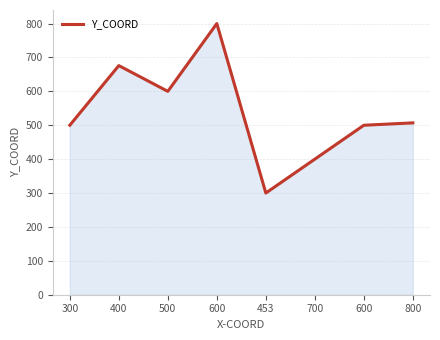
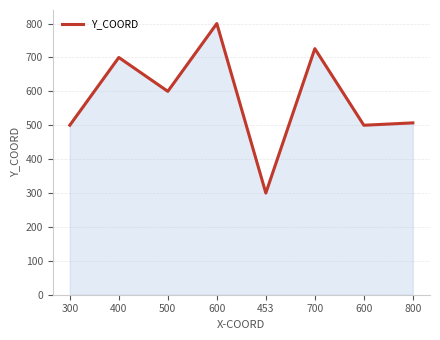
400: 680 -> 700
700: 400 -> 730
